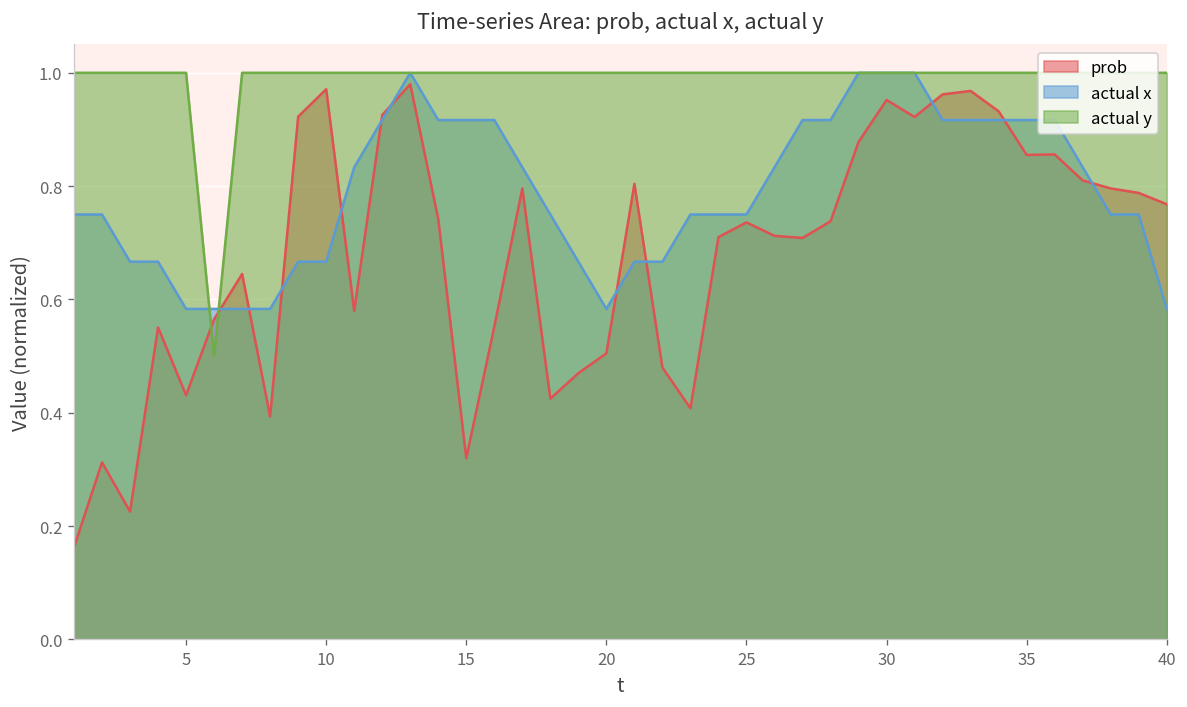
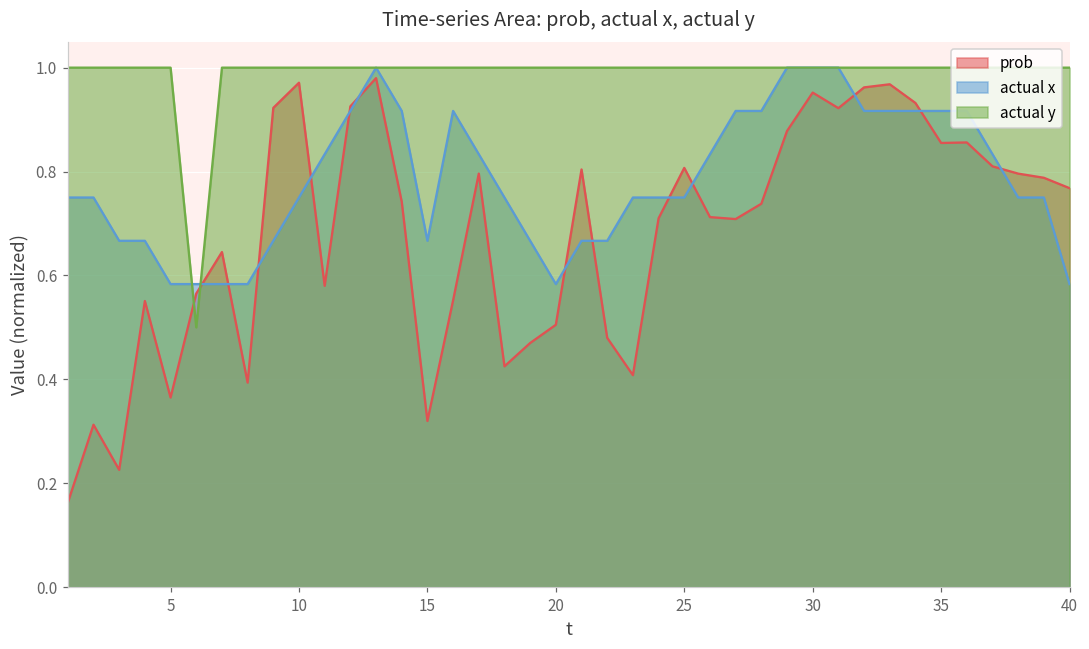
prob, 5: 0.43 -> 0.36
actual x, 10: 0.67 -> 0.75
actual x, 15: 0.92 -> 0.67
prob, 25: 0.74 -> 0.81
